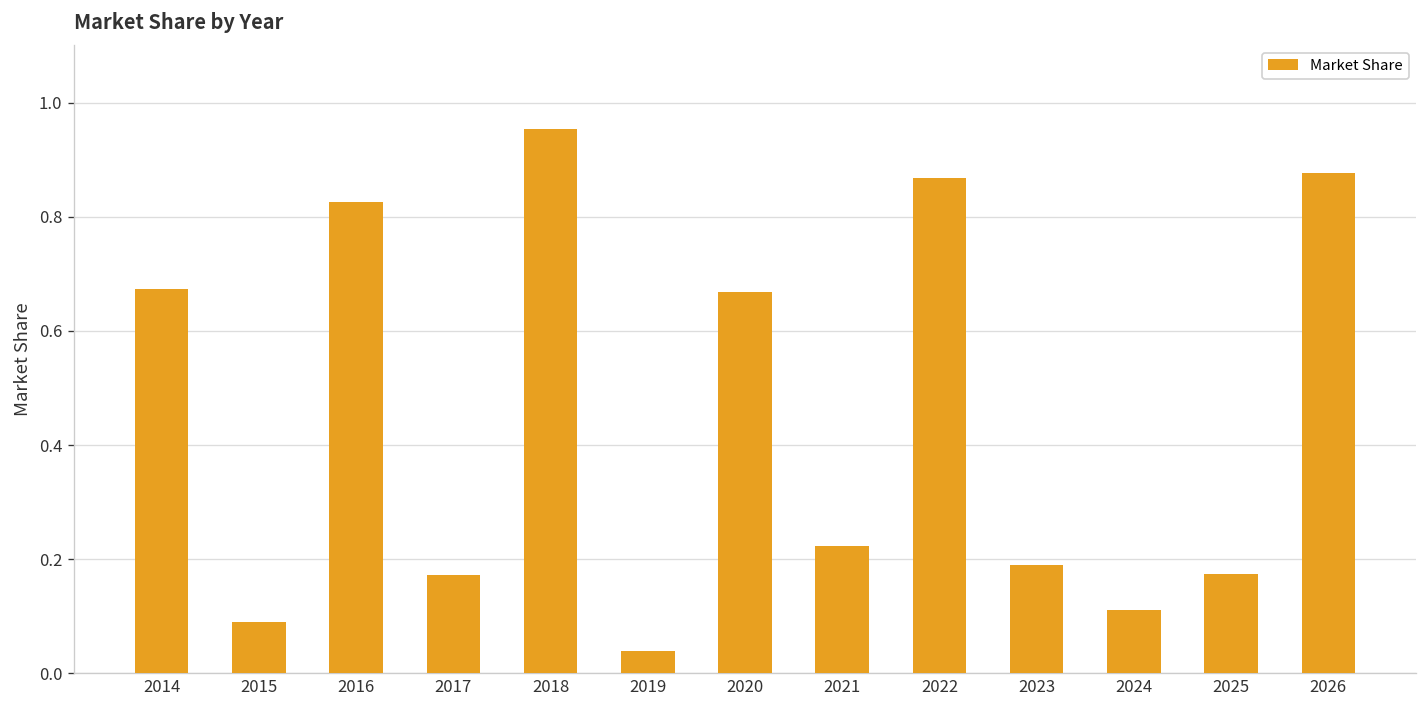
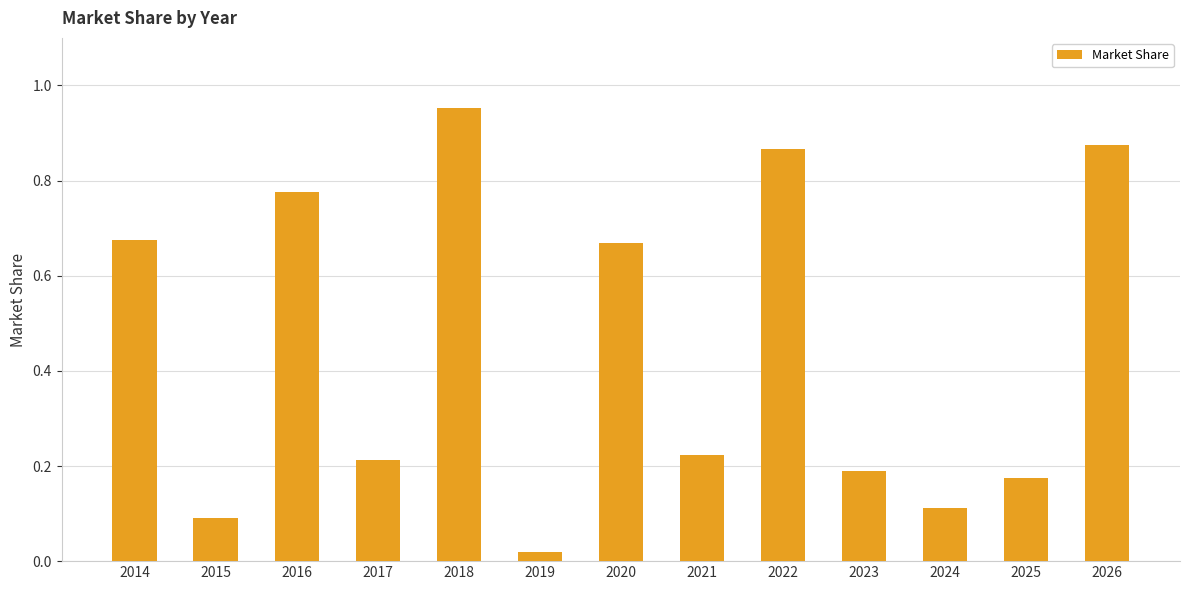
2016: 0.83 -> 0.78
2017: 0.17 -> 0.21
2019: 0.04 -> 0.02
